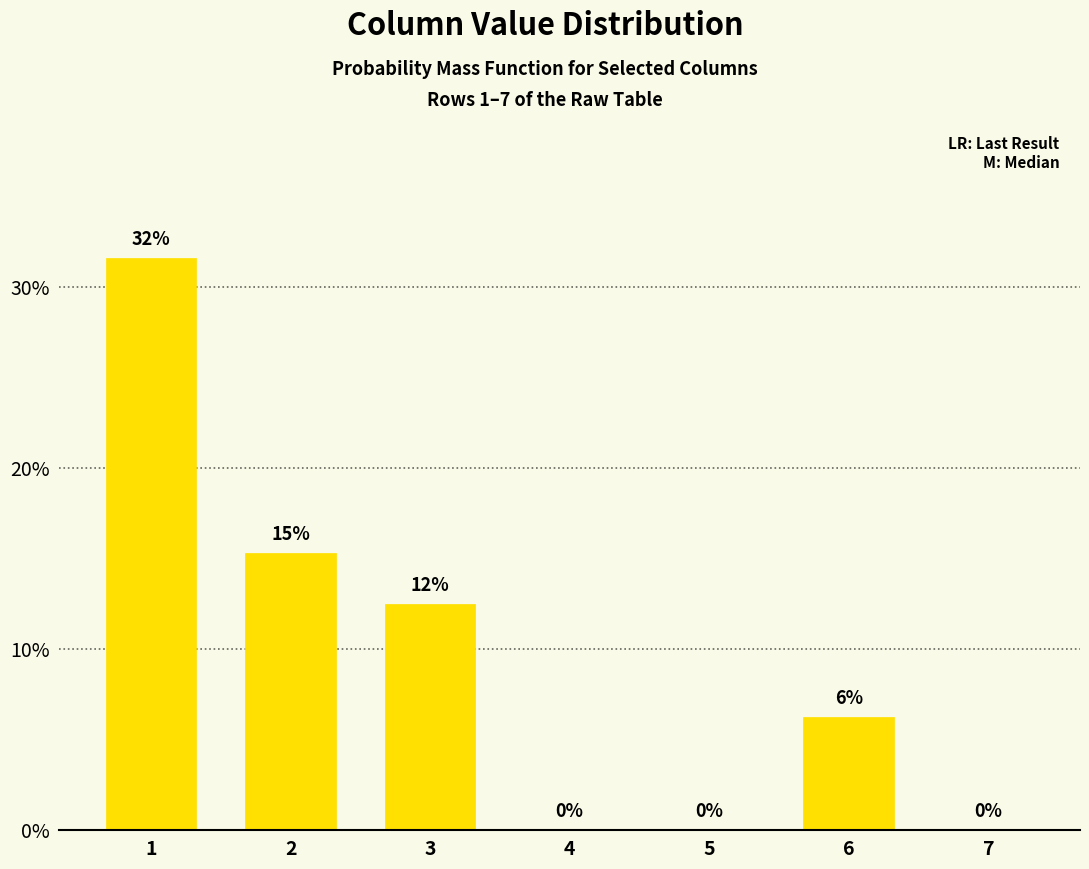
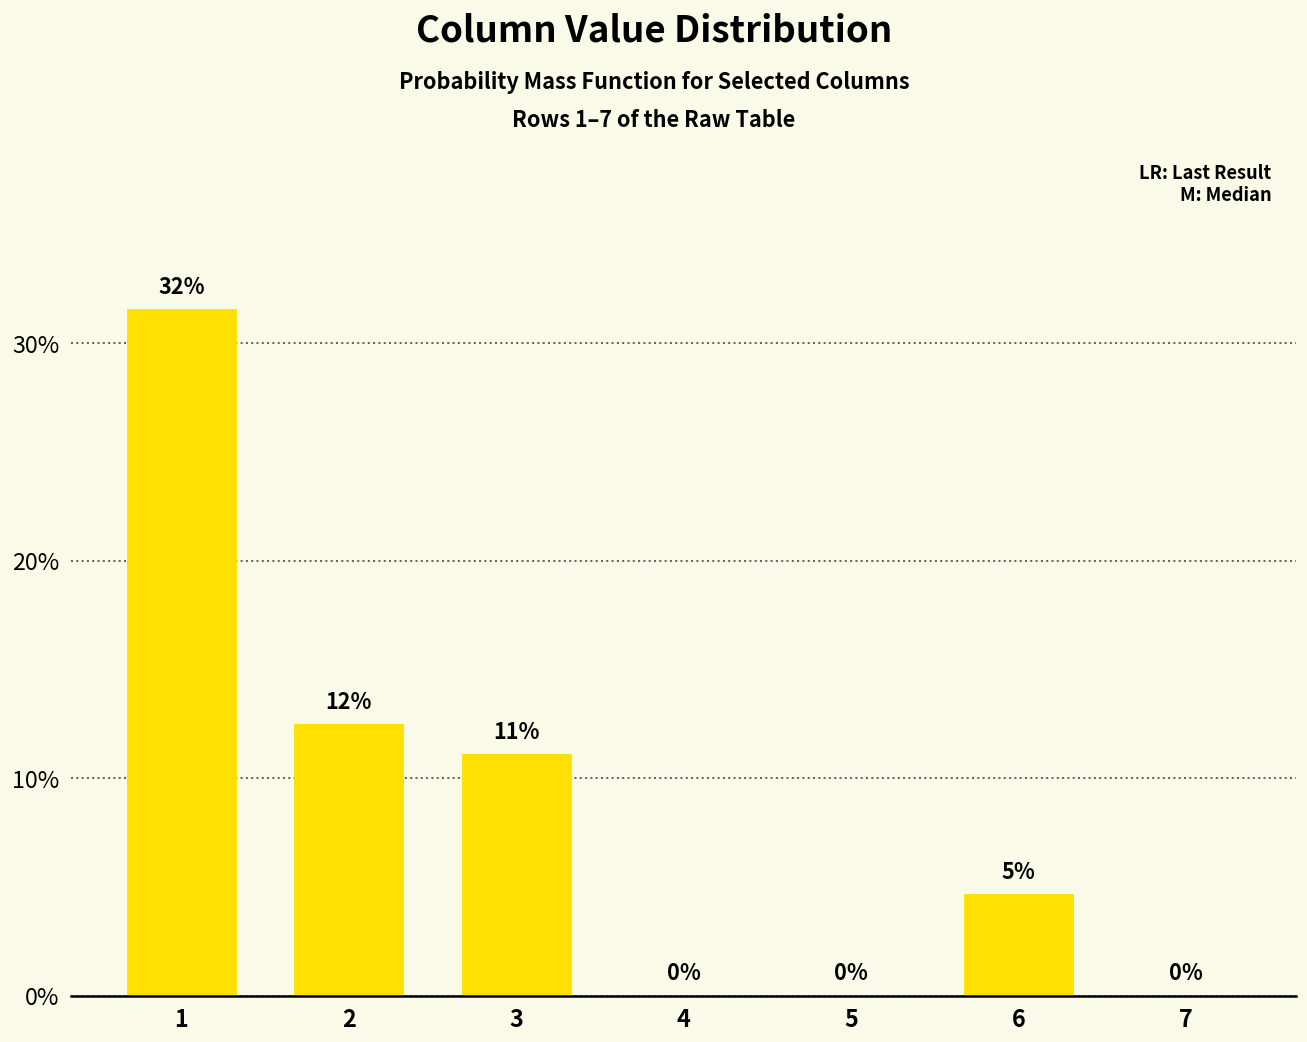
2: 15% -> 12%
3: 12% -> 11%
6: 6% -> 5%
